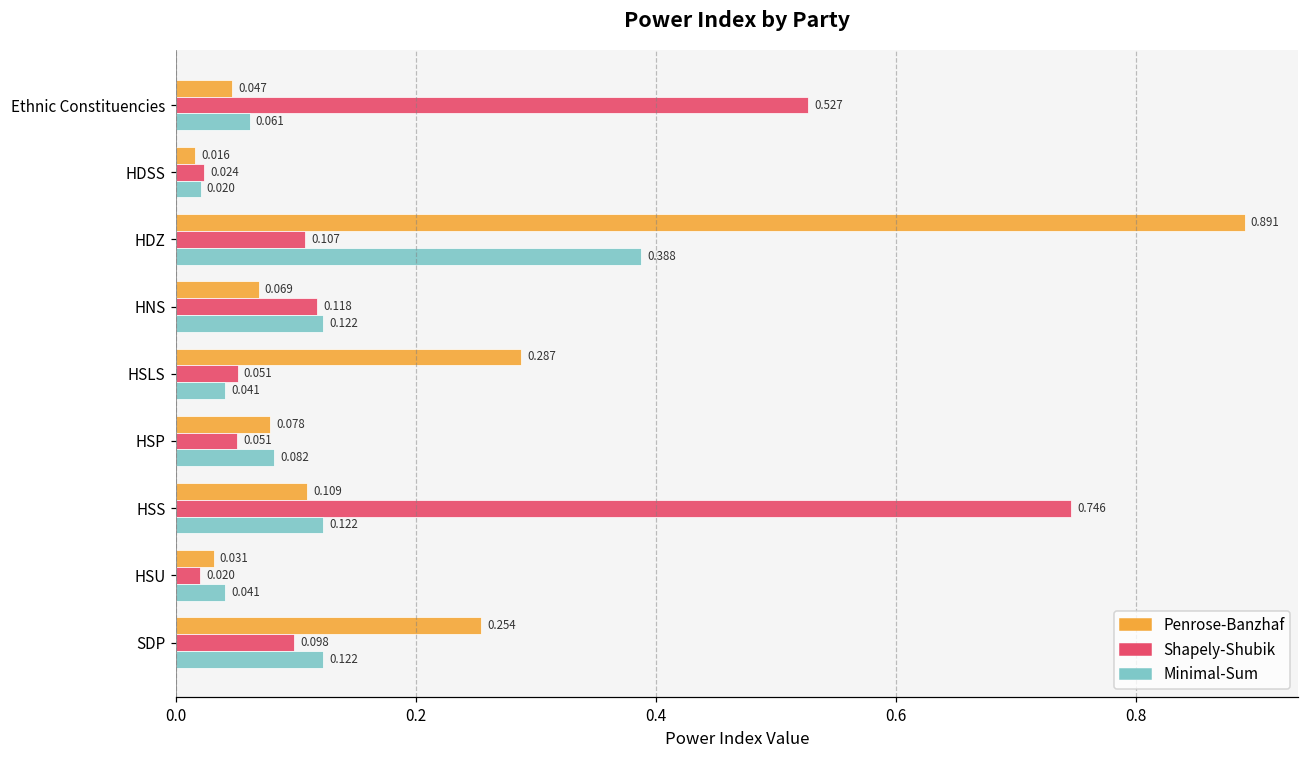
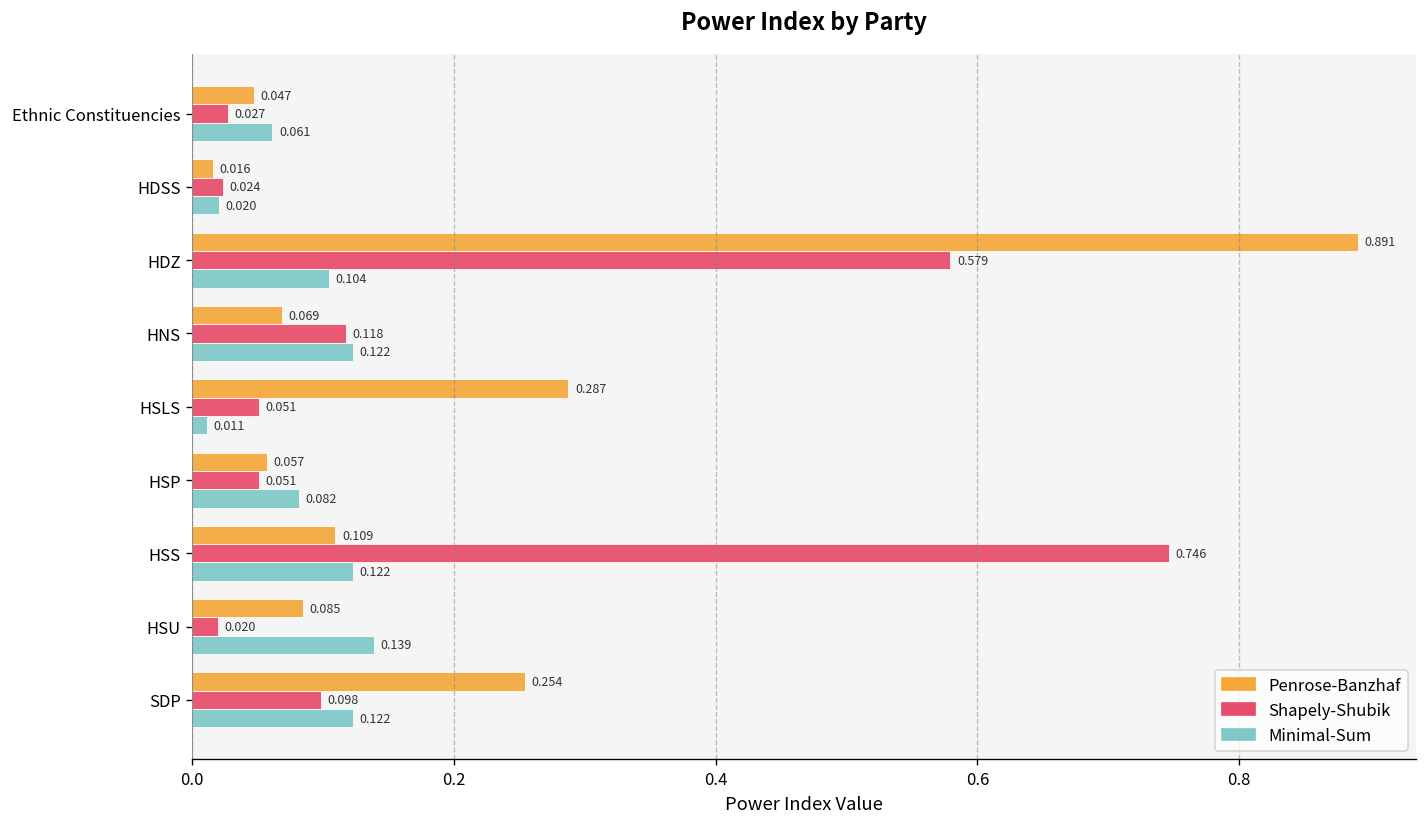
Shapely-Shubik, Ethnic Constituencies: 0.527 -> 0.027
Shapely-Shubik, HDZ: 0.107 -> 0.579
Minimal-Sum, HDZ: 0.388 -> 0.104
Minimal-Sum, HSLS: 0.041 -> 0.011
Penrose-Banzhaf, HSP: 0.078 -> 0.057
Penrose-Banzhaf, HSU: 0.031 -> 0.085
Minimal-Sum, HSU: 0.041 -> 0.139
